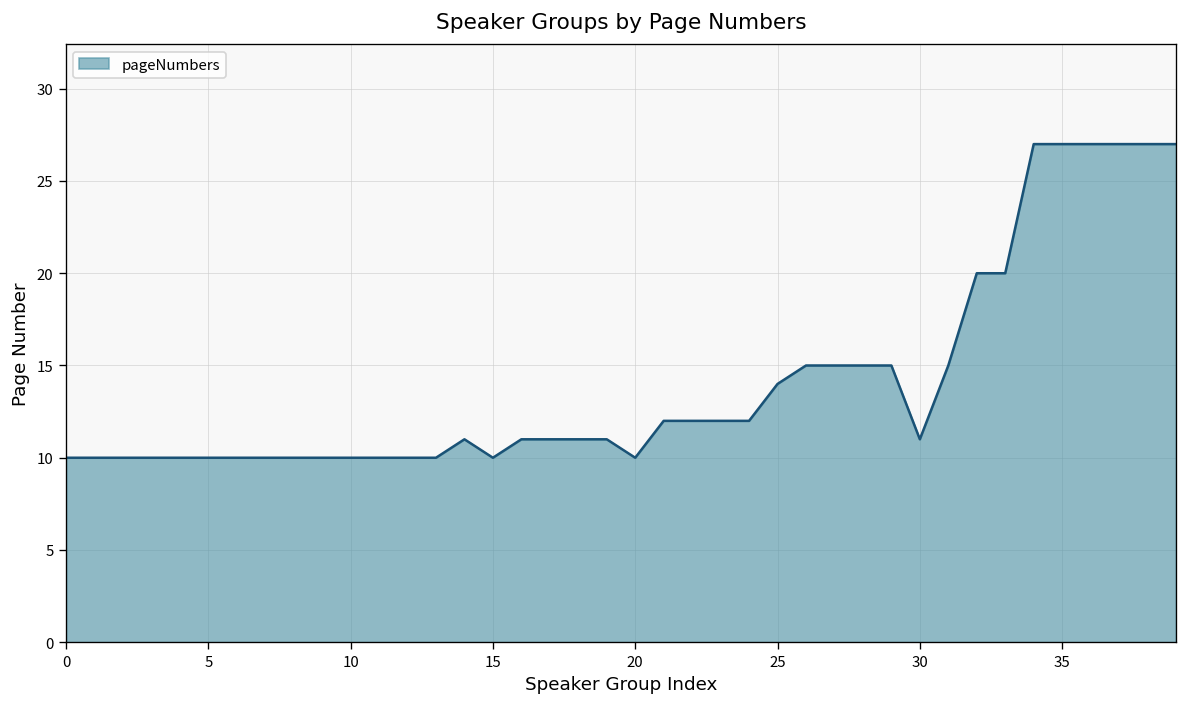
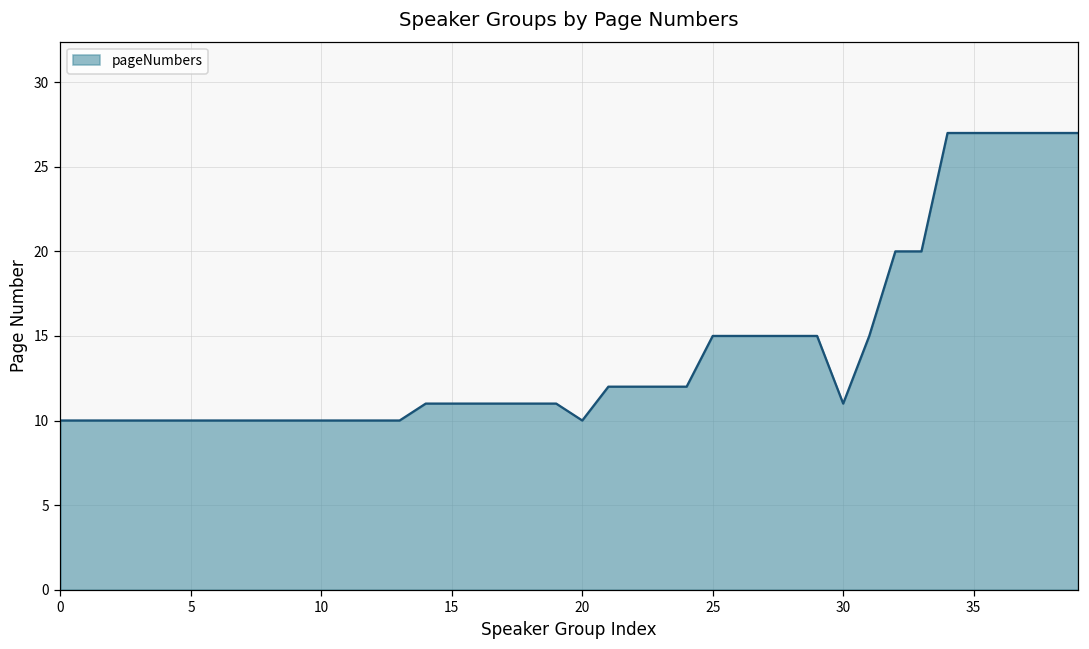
15: 10 -> 11
25: 14 -> 15
